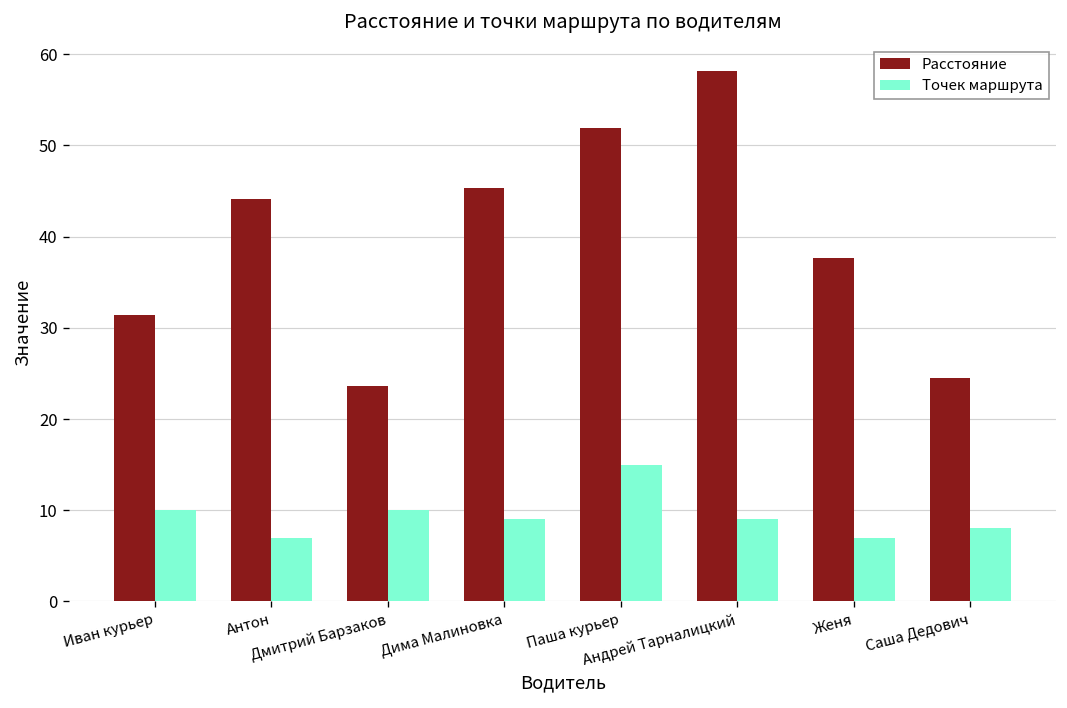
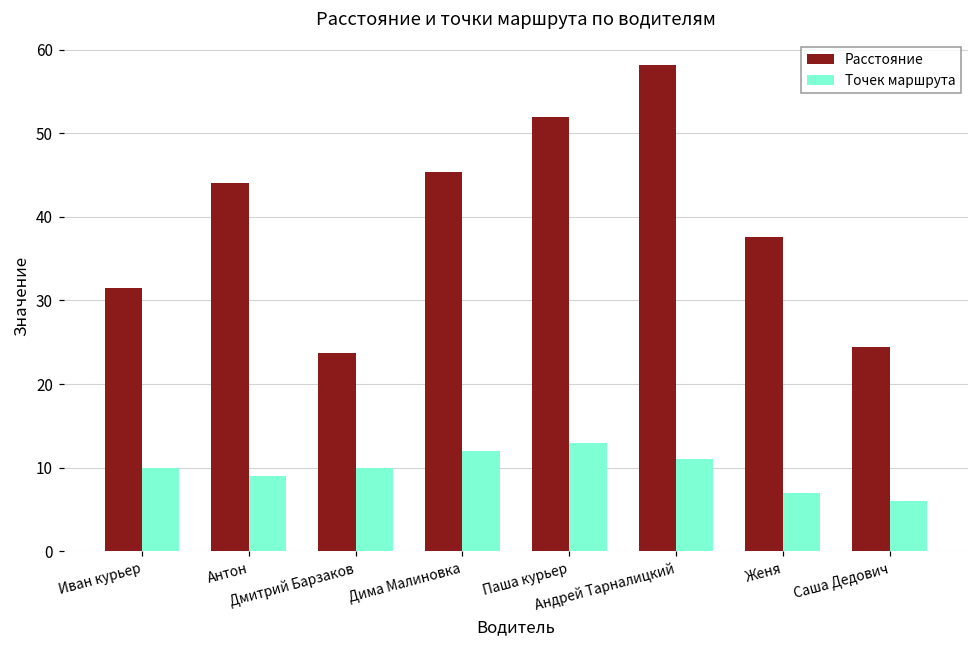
Точек маршрута, Антон: 7 -> 9
Точек маршрута, Дима Малиновка: 9 -> 12
Точек маршрута, Паша курьер: 15 -> 13
Точек маршрута, Андрей Тарналицкий: 9 -> 11
Точек маршрута, Саша Дедович: 8 -> 6
